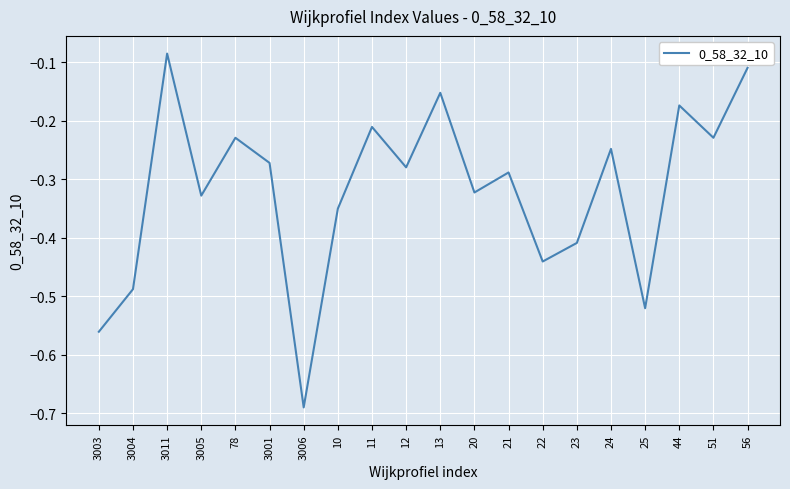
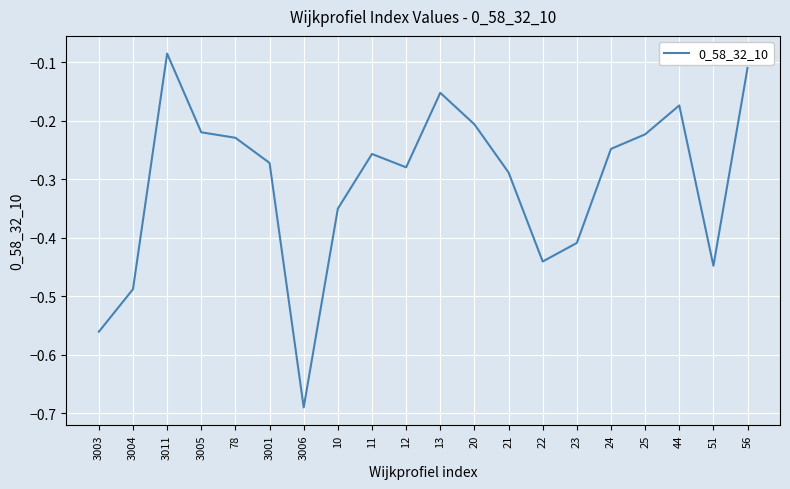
3005: -0.33 -> -0.22
11: -0.21 -> -0.26
20: -0.32 -> -0.21
25: -0.52 -> -0.22
51: -0.23 -> -0.45
